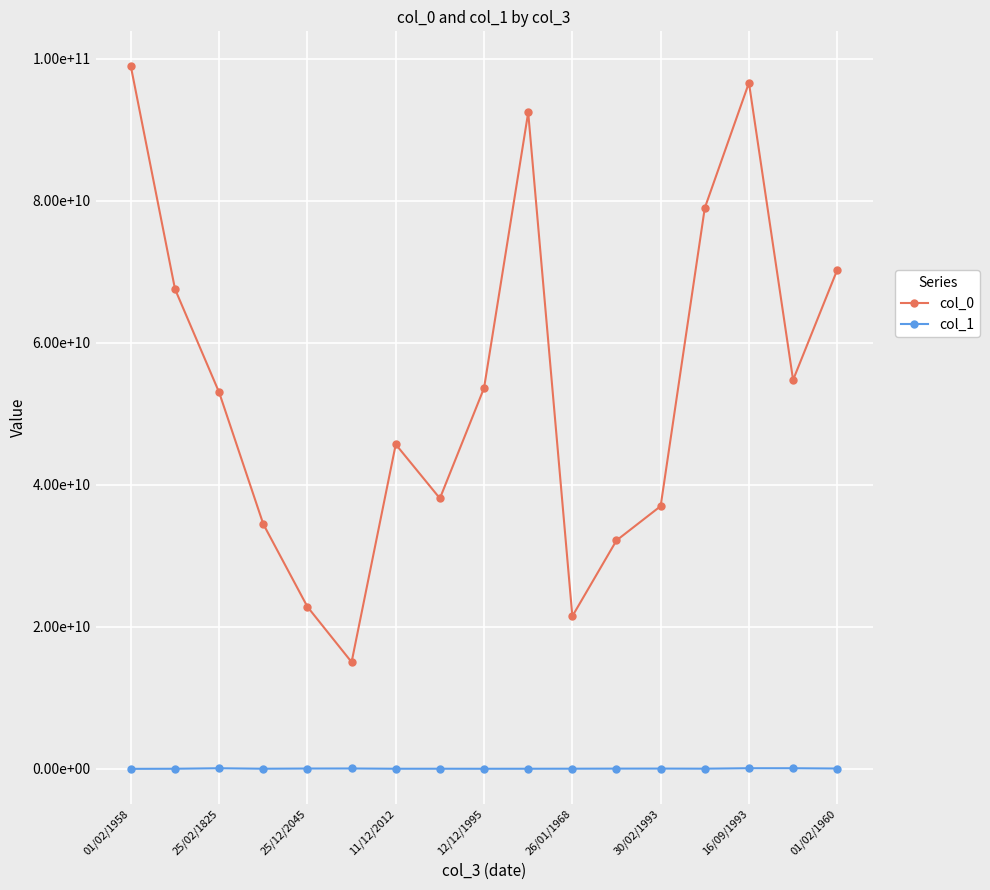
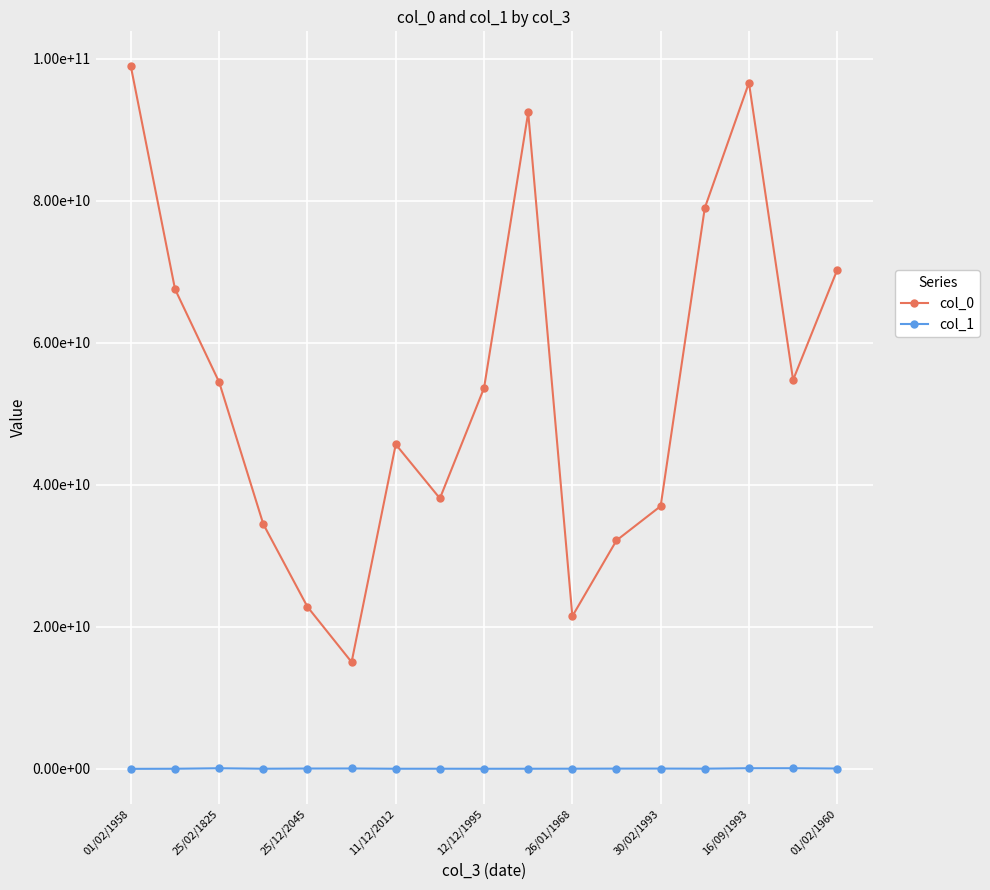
col_0, 25/02/1825: 53000000000 -> 54000000000
